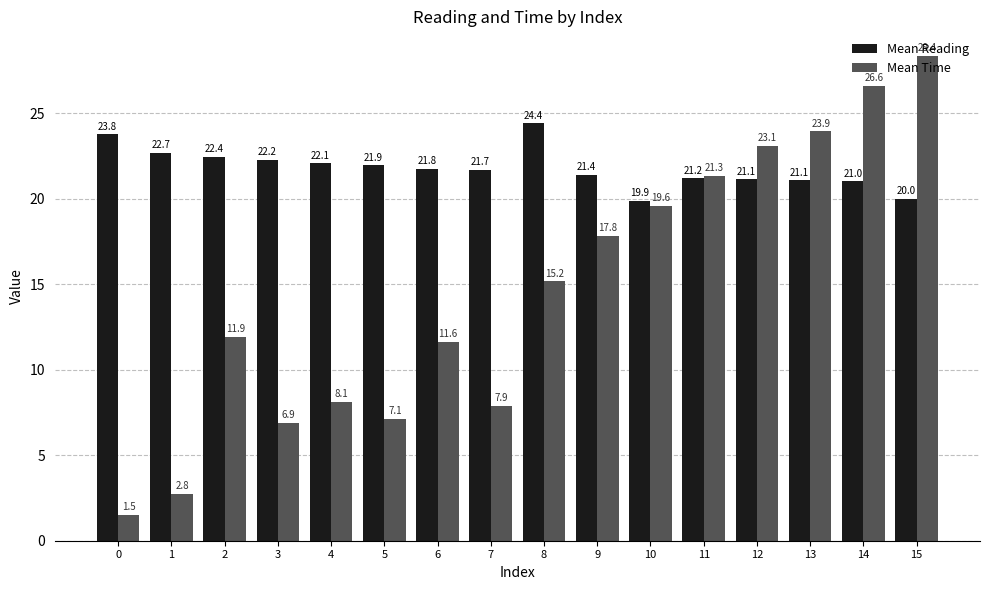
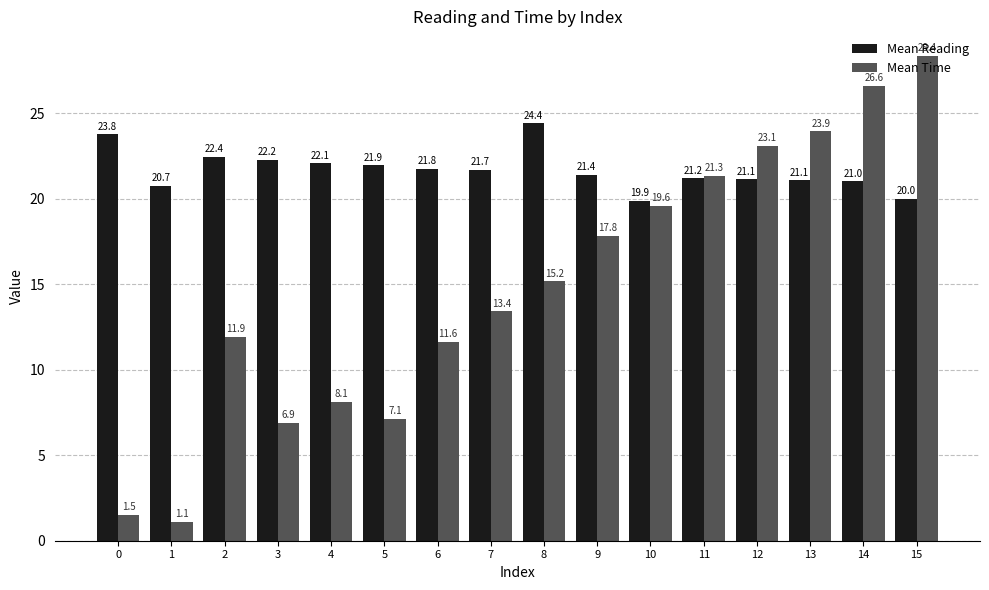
Mean Reading, 1: 22.7 -> 20.7
Mean Time, 1: 2.8 -> 1.1
Mean Time, 7: 7.9 -> 13.4
